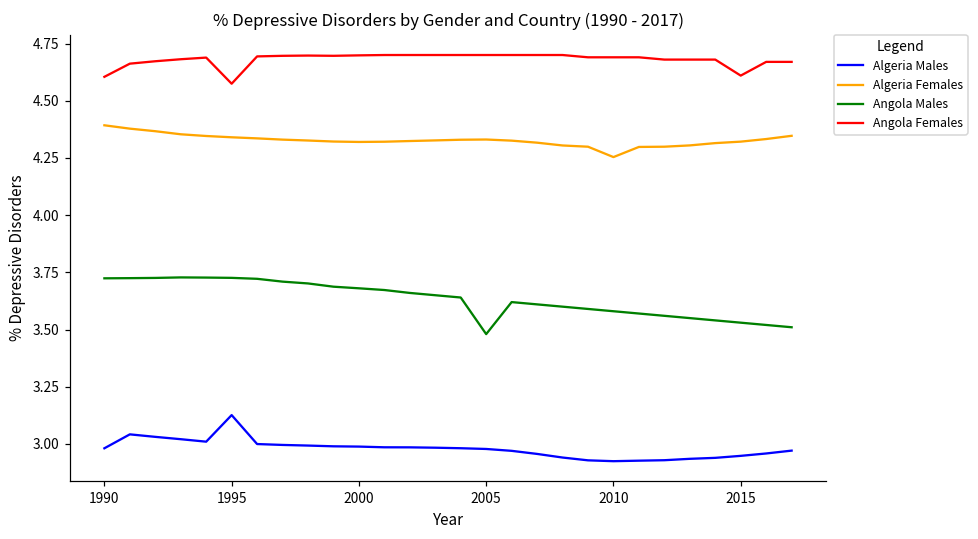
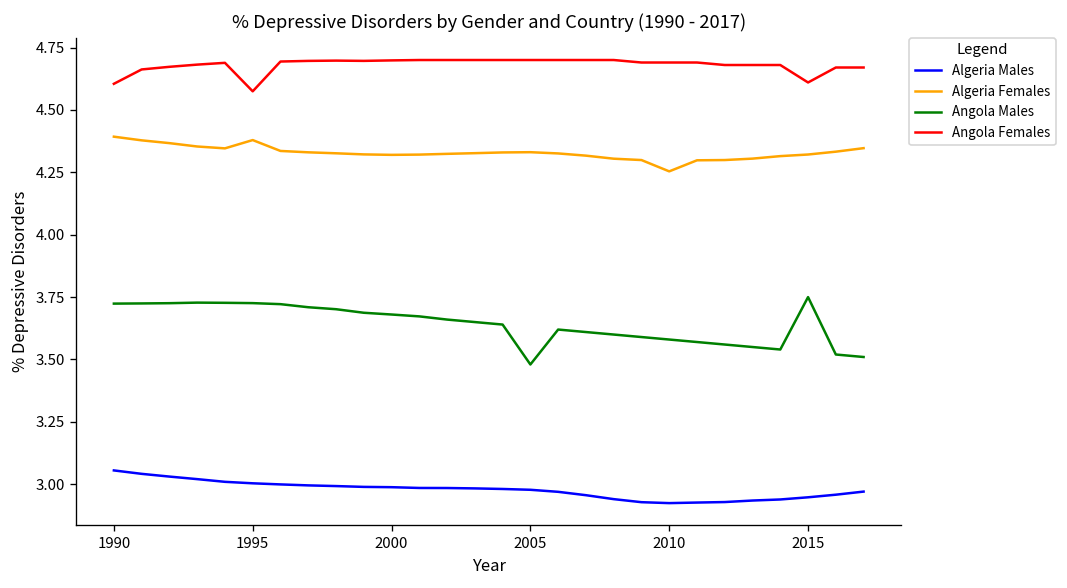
Algeria Males, 1990: 2.98 -> 3.06
Algeria Males, 1995: 3.13 -> 3.00
Algeria Females, 1995: 4.34 -> 4.38
Angola Males, 2015: 3.53 -> 3.75
